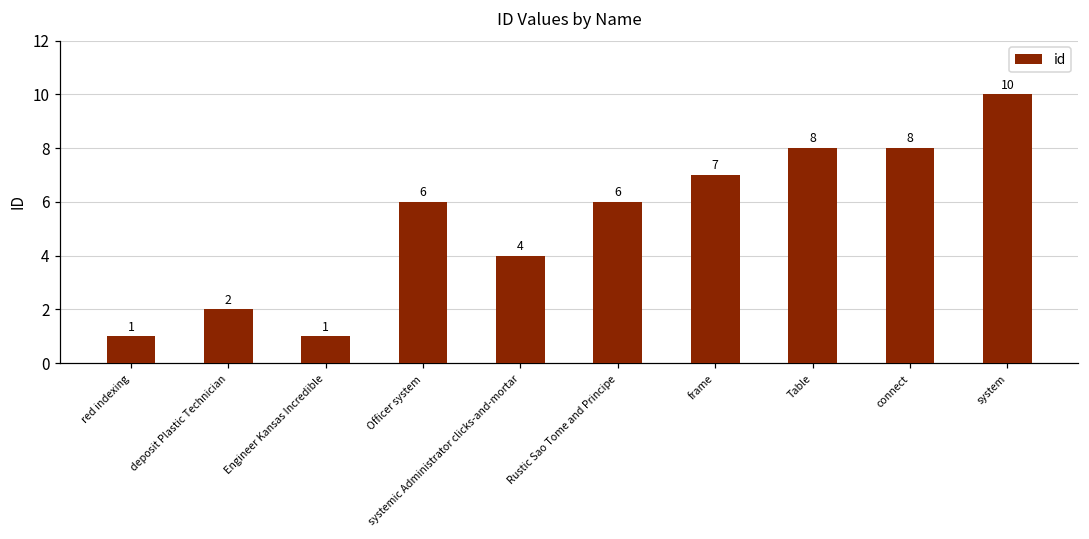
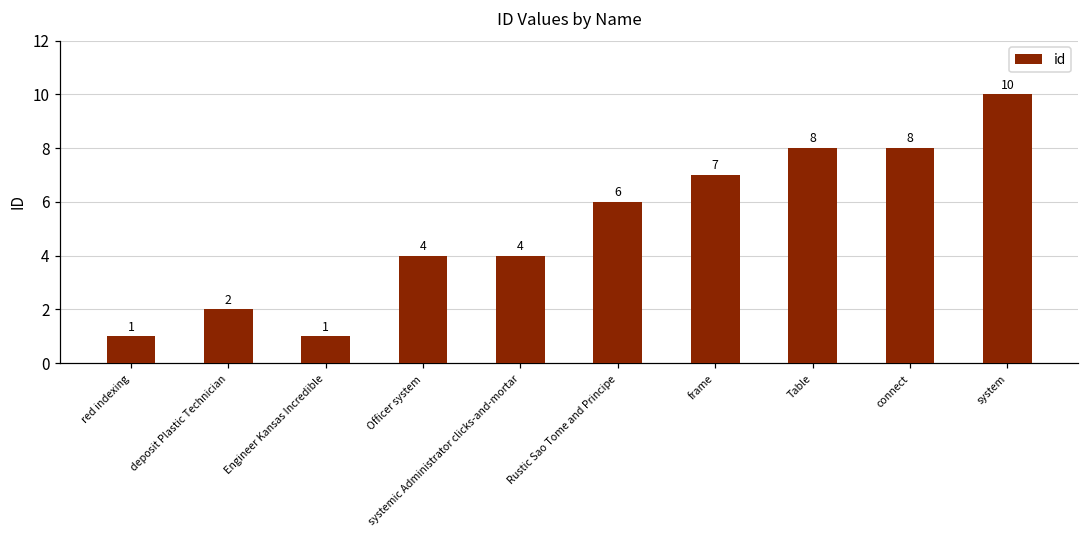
Officer system: 6 -> 4
